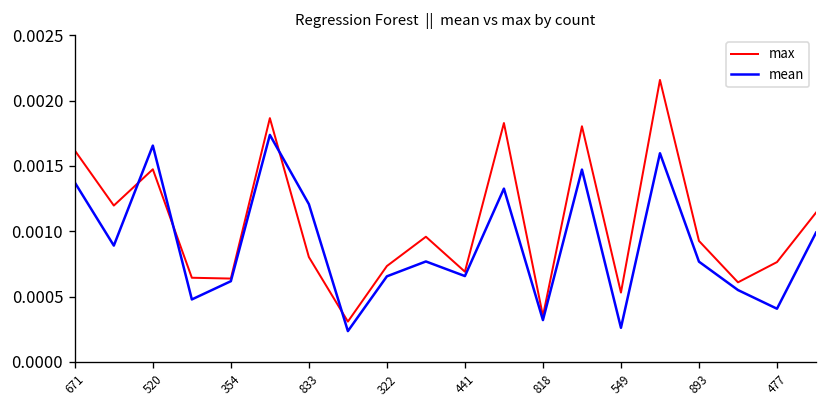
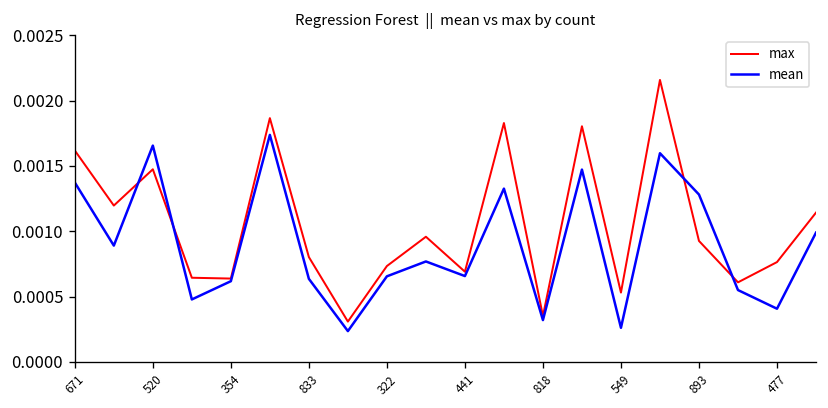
mean, 833: 0.00121 -> 0.00064
mean, 893: 0.00077 -> 0.00128
